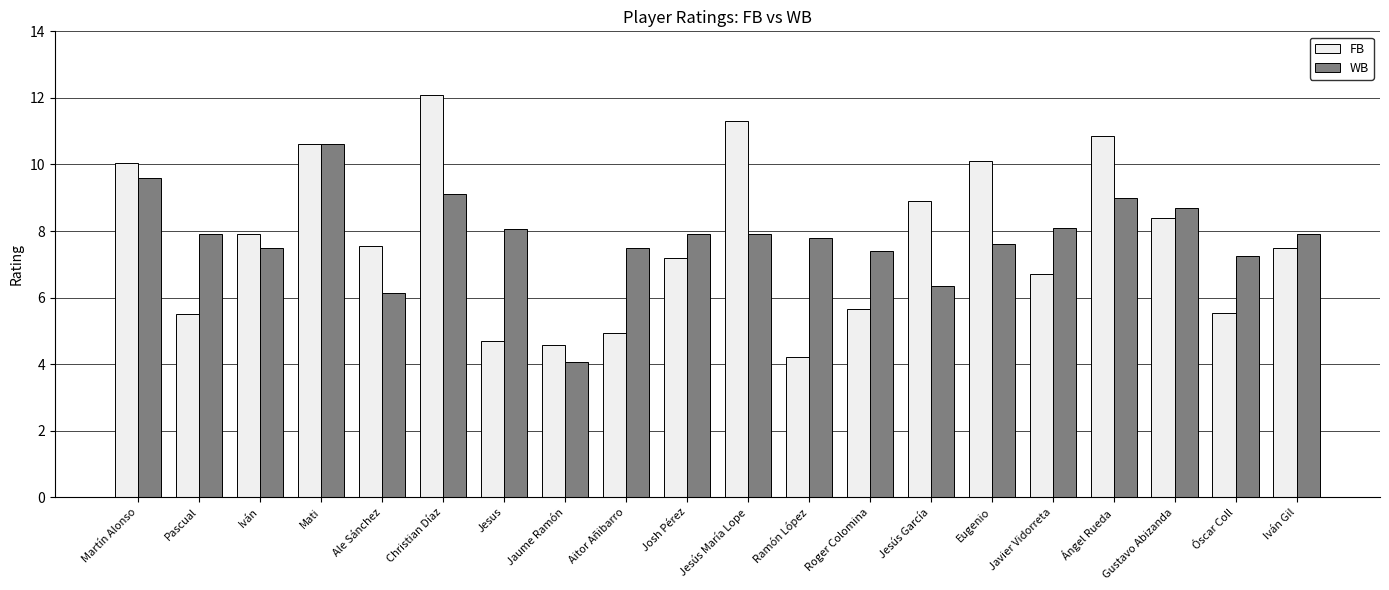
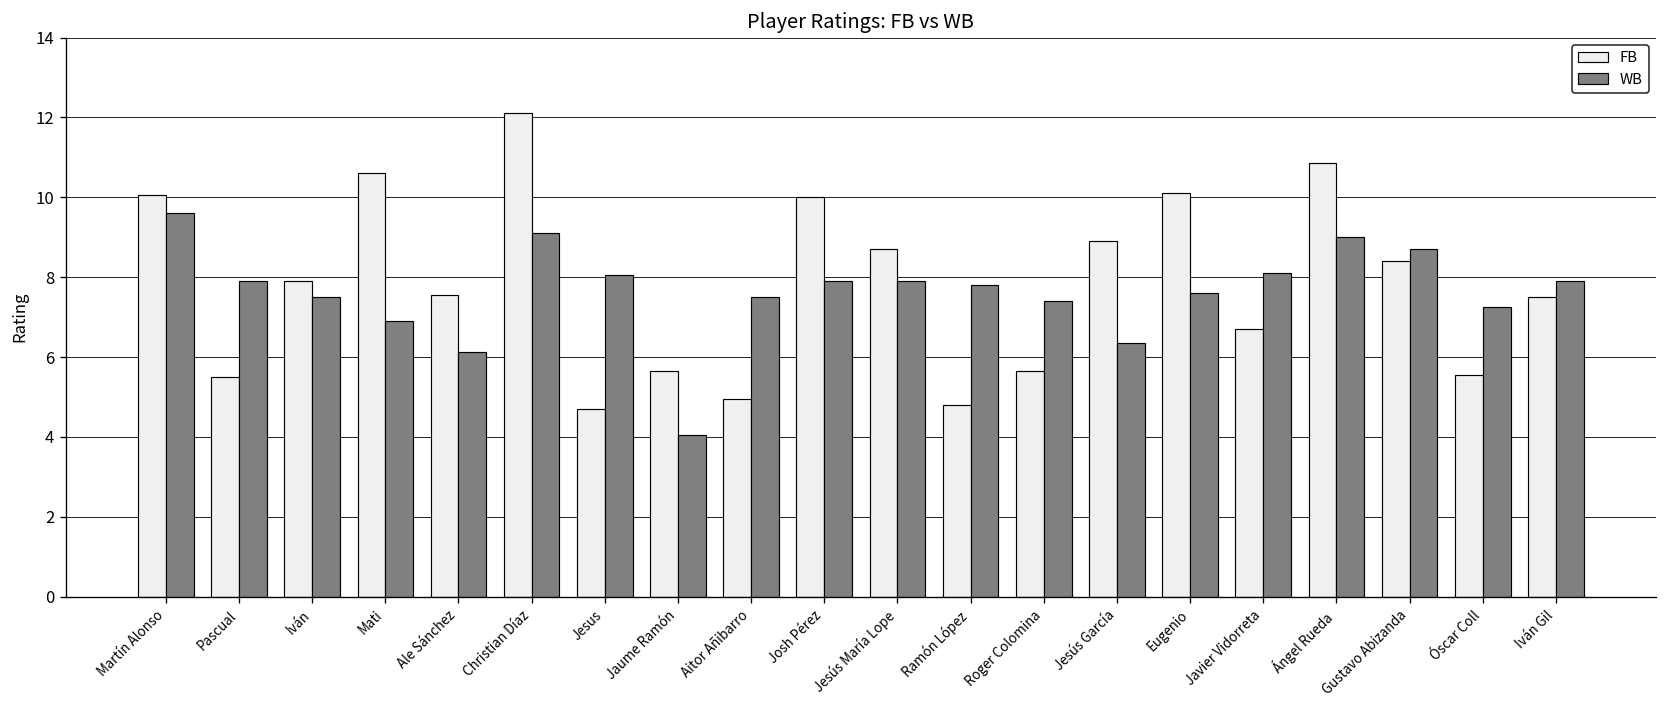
WB, Mati: 10.6 -> 6.9
FB, Jaume Ramón: 4.6 -> 5.7
FB, Josh Pérez: 7.2 -> 10.0
FB, Jesús María Lope: 11.3 -> 8.7
FB, Ramón López: 4.2 -> 4.8
